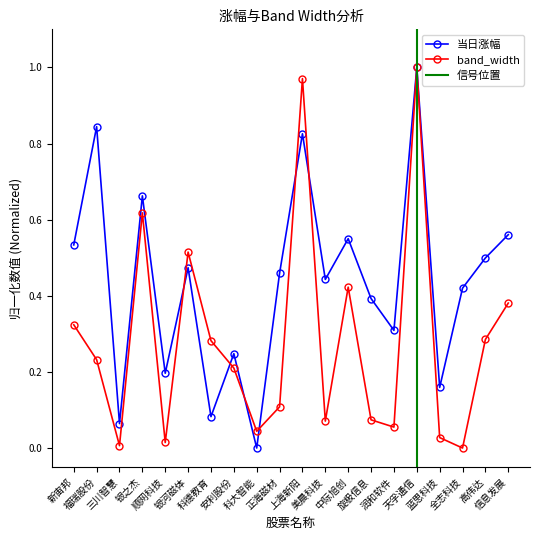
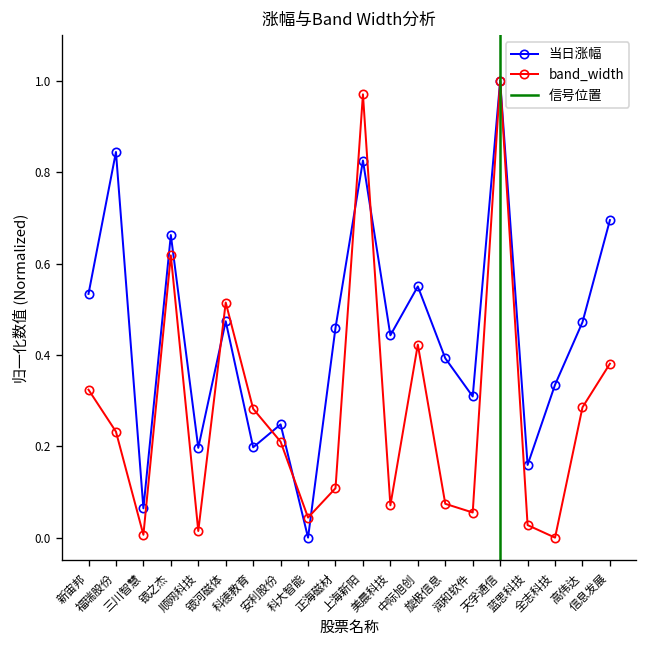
当日涨幅, 科德教育: 0.08 -> 0.20
当日涨幅, 全志科技: 0.42 -> 0.33
当日涨幅, 高伟达: 0.50 -> 0.47
当日涨幅, 信息发展: 0.56 -> 0.70
